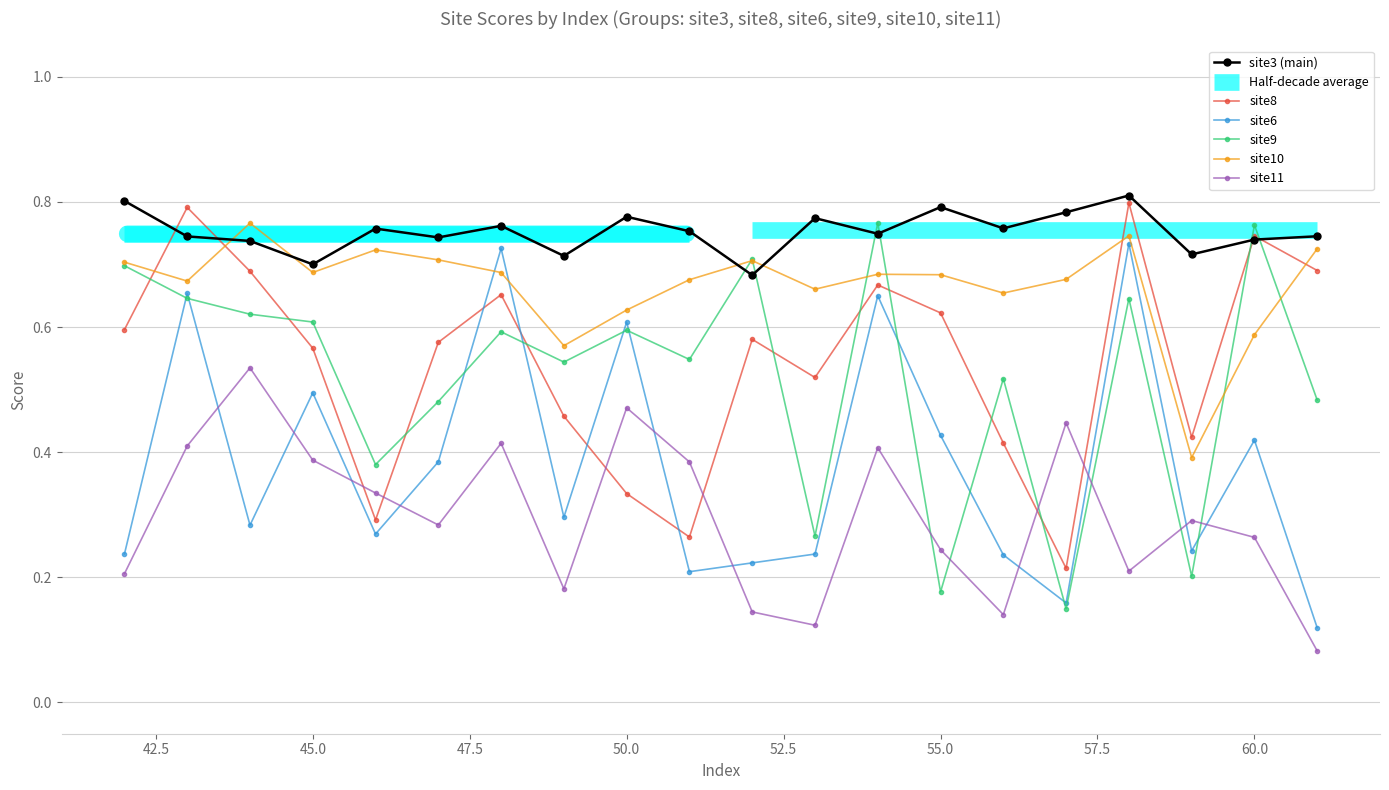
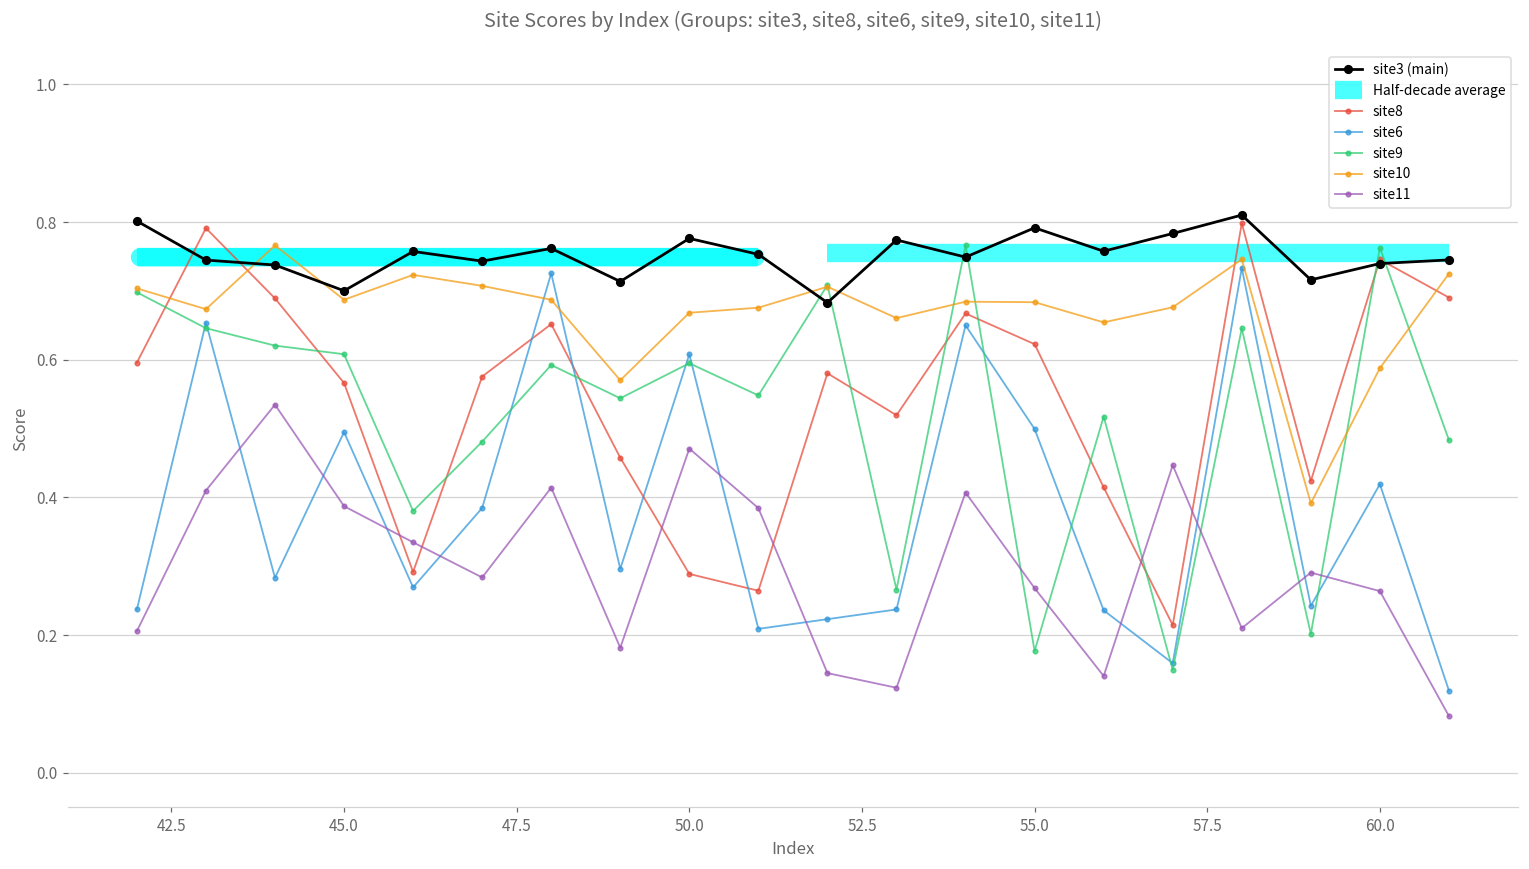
site8, 50.0: 0.33 -> 0.29
site10, 50.0: 0.63 -> 0.67
site6, 55.0: 0.43 -> 0.50
site11, 55.0: 0.24 -> 0.27
